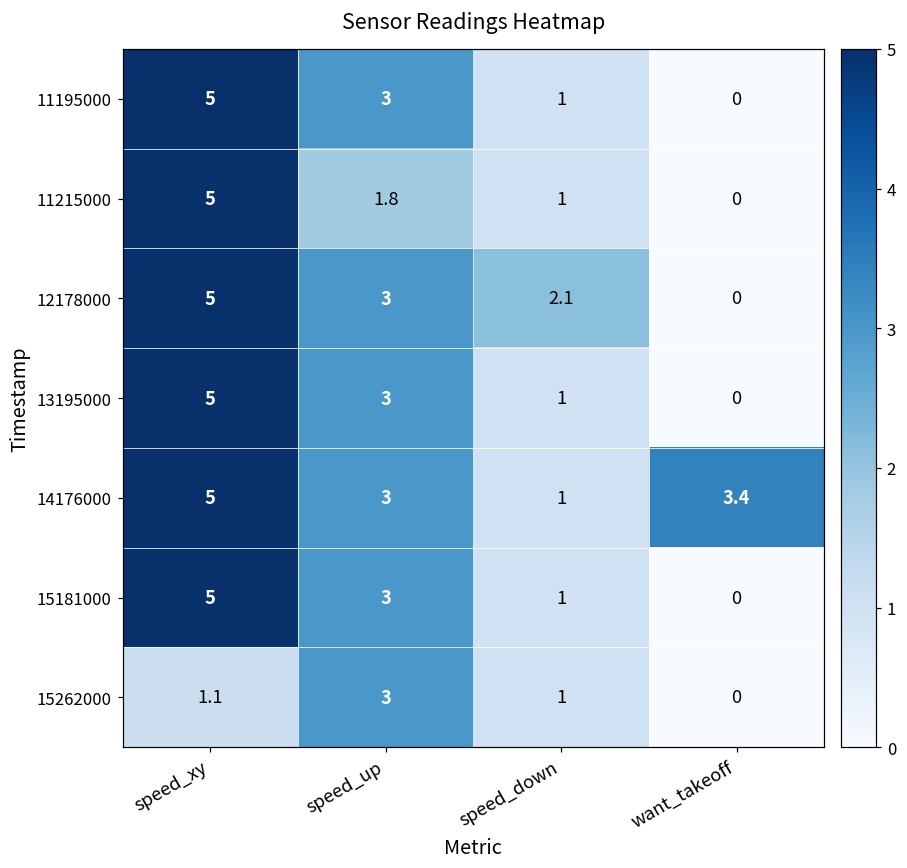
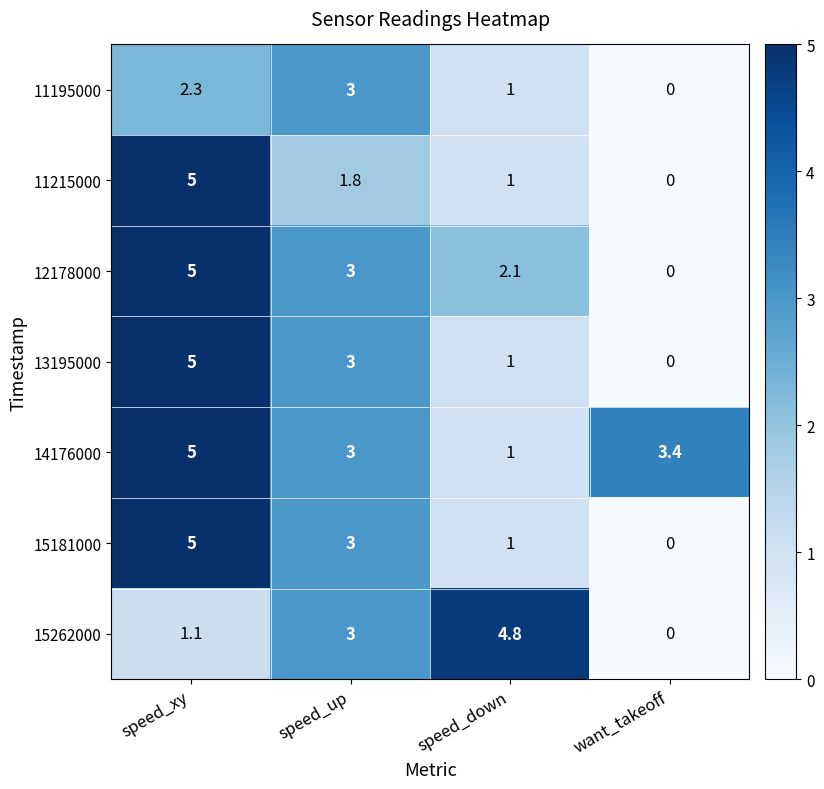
11195000, speed_xy: 5 -> 2.3
15262000, speed_down: 1 -> 4.8
